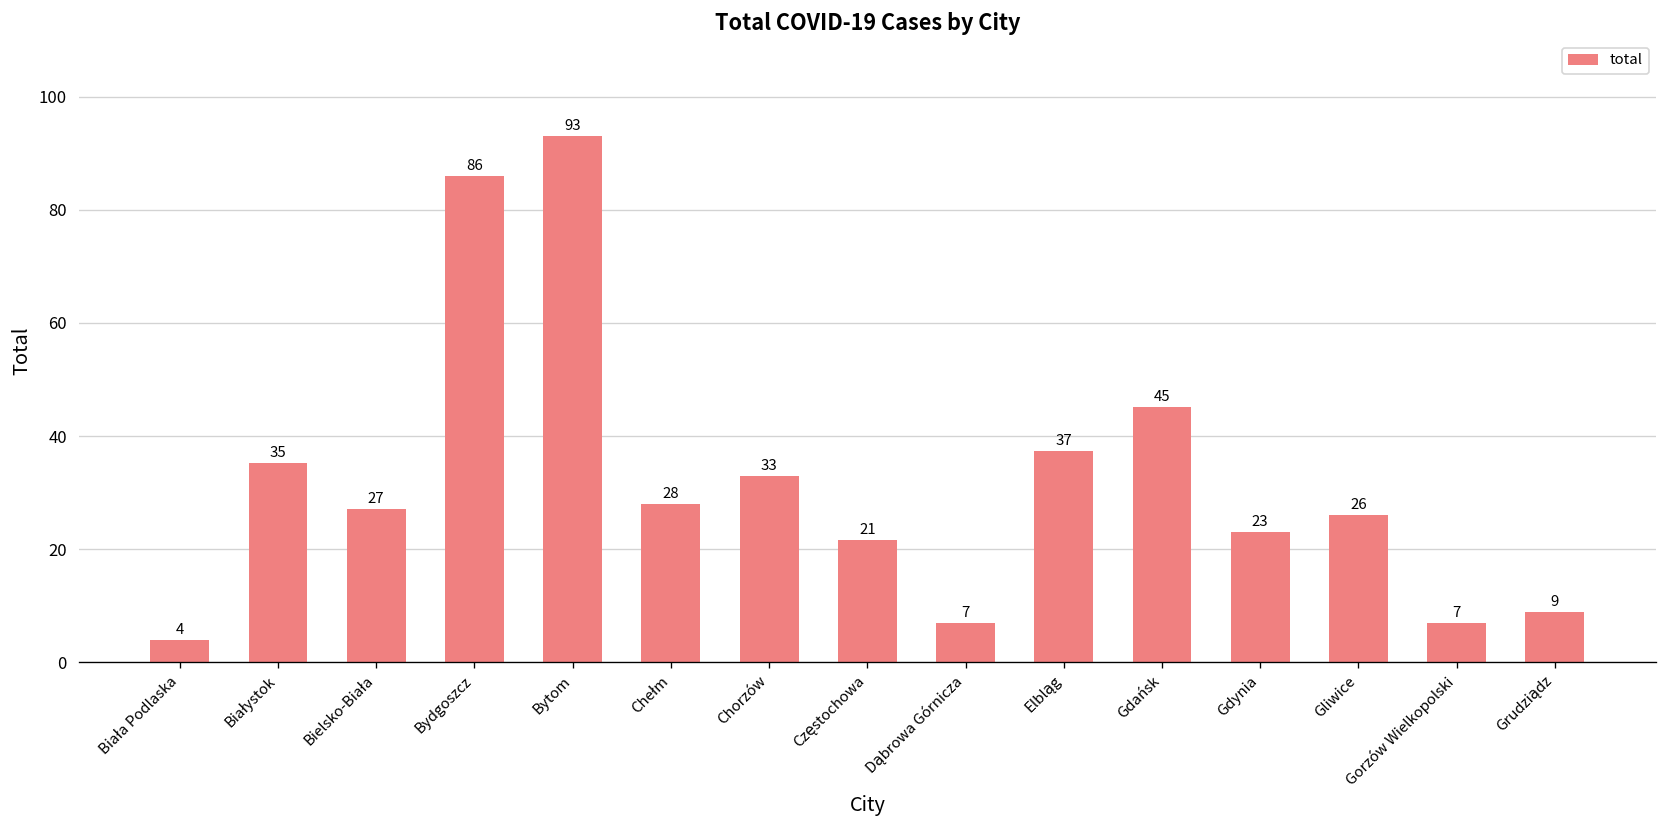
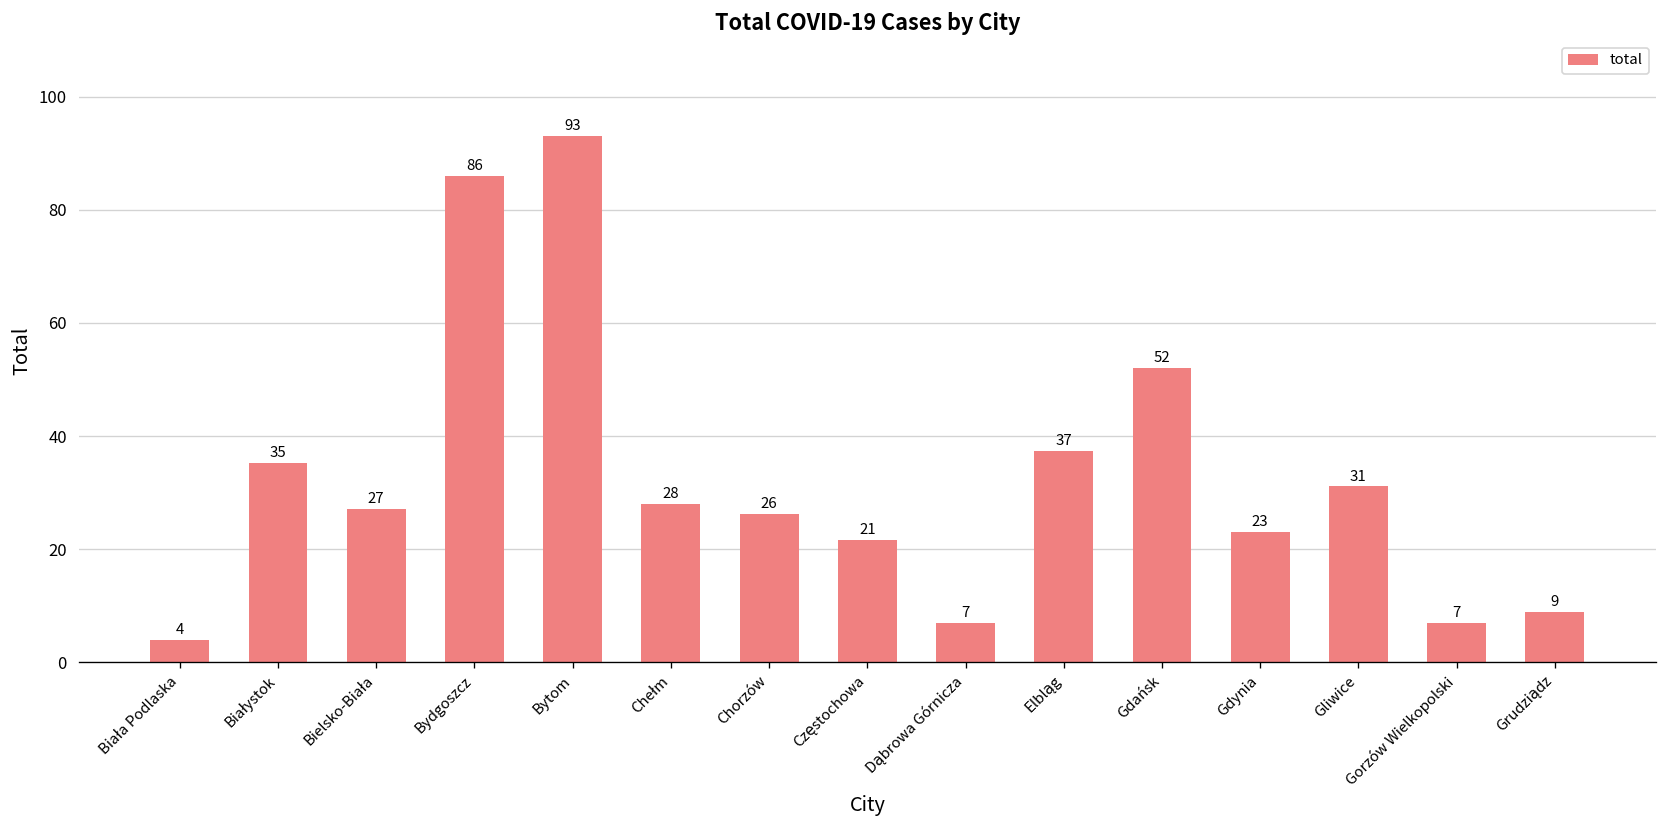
Chorzów: 33 -> 26
Gdańsk: 45 -> 52
Gliwice: 26 -> 31
